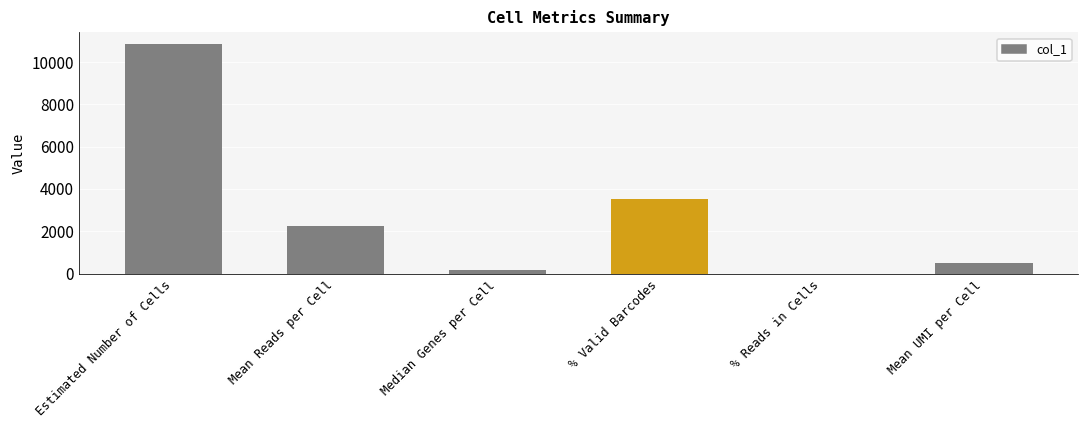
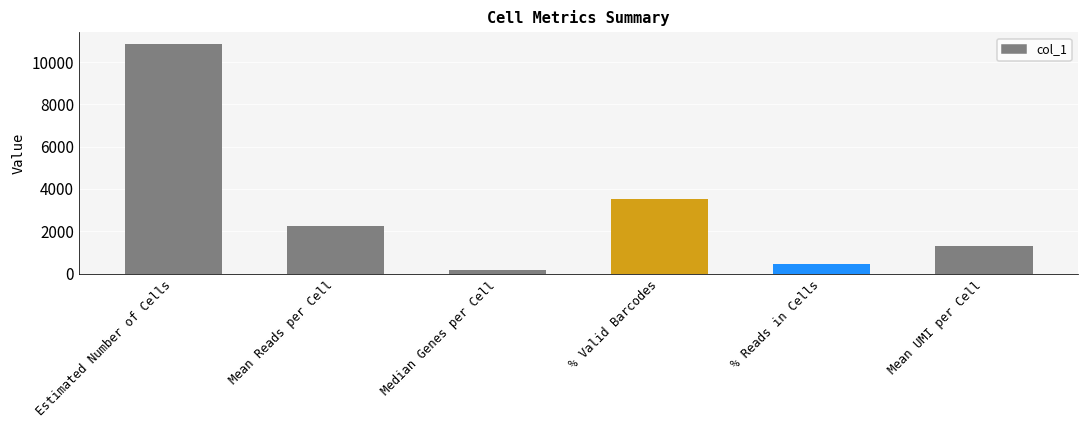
% Reads in Cells: 0 -> 400
Mean UMI per Cell: 500 -> 1300
